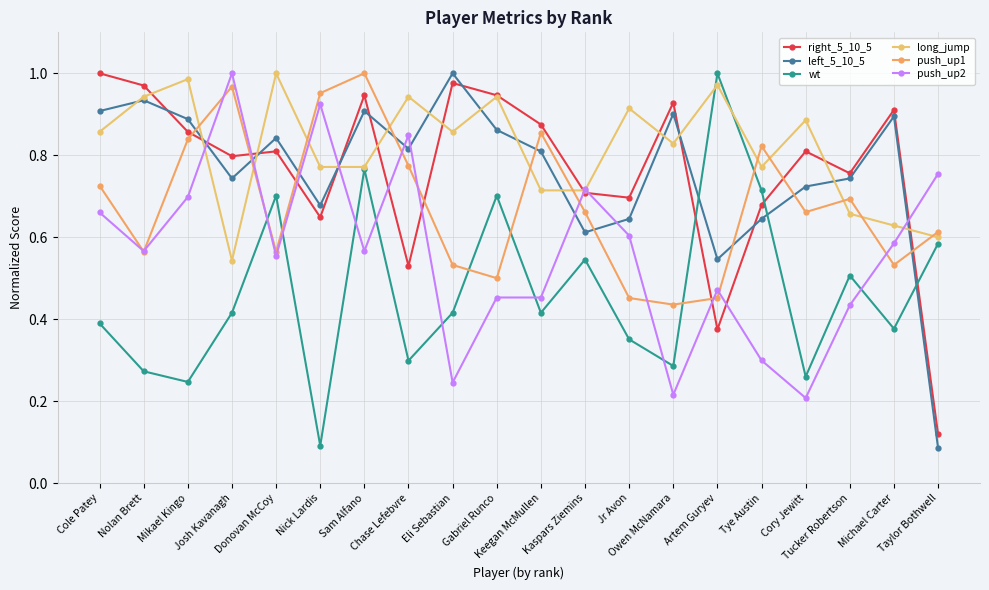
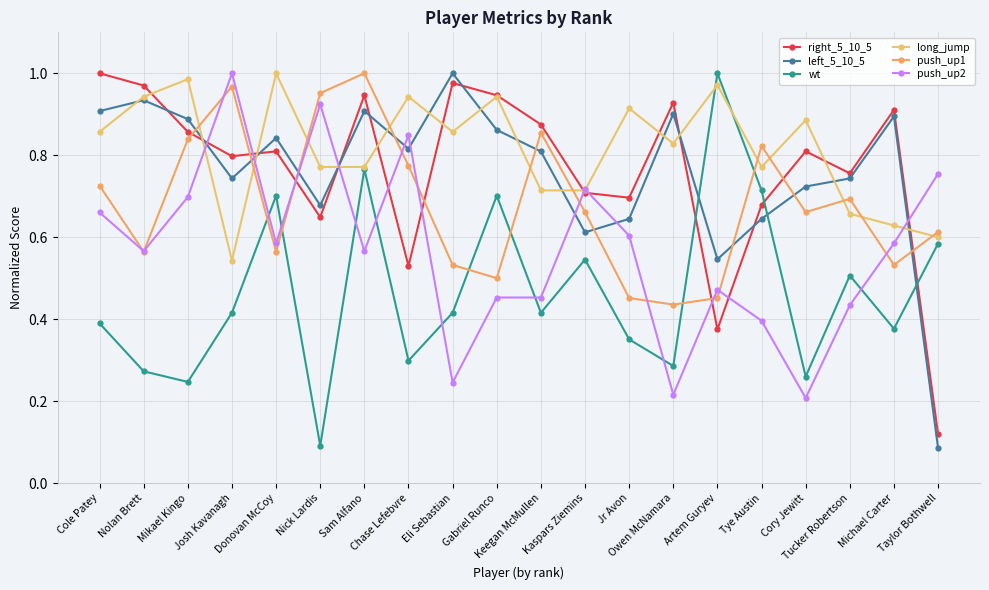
push_up2, Donovan McCoy: 0.55 -> 0.58
push_up2, Tye Austin: 0.30 -> 0.40
